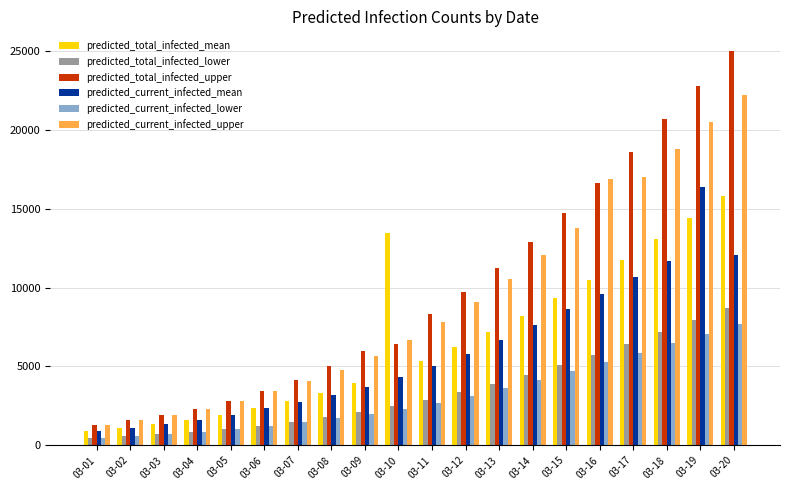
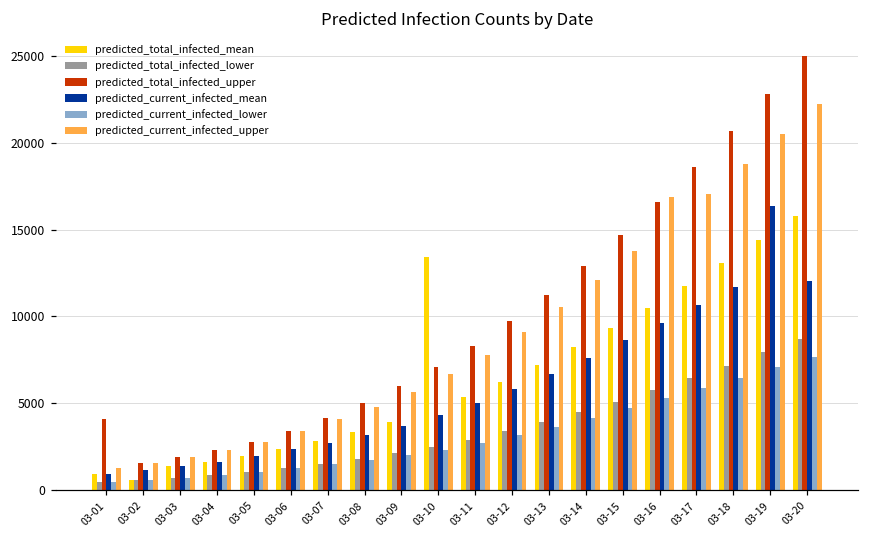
predicted_total_infected_upper, 03-01: 1300 -> 4100
predicted_total_infected_mean, 03-02: 1100 -> 500
predicted_total_infected_upper, 03-10: 6400 -> 7100
